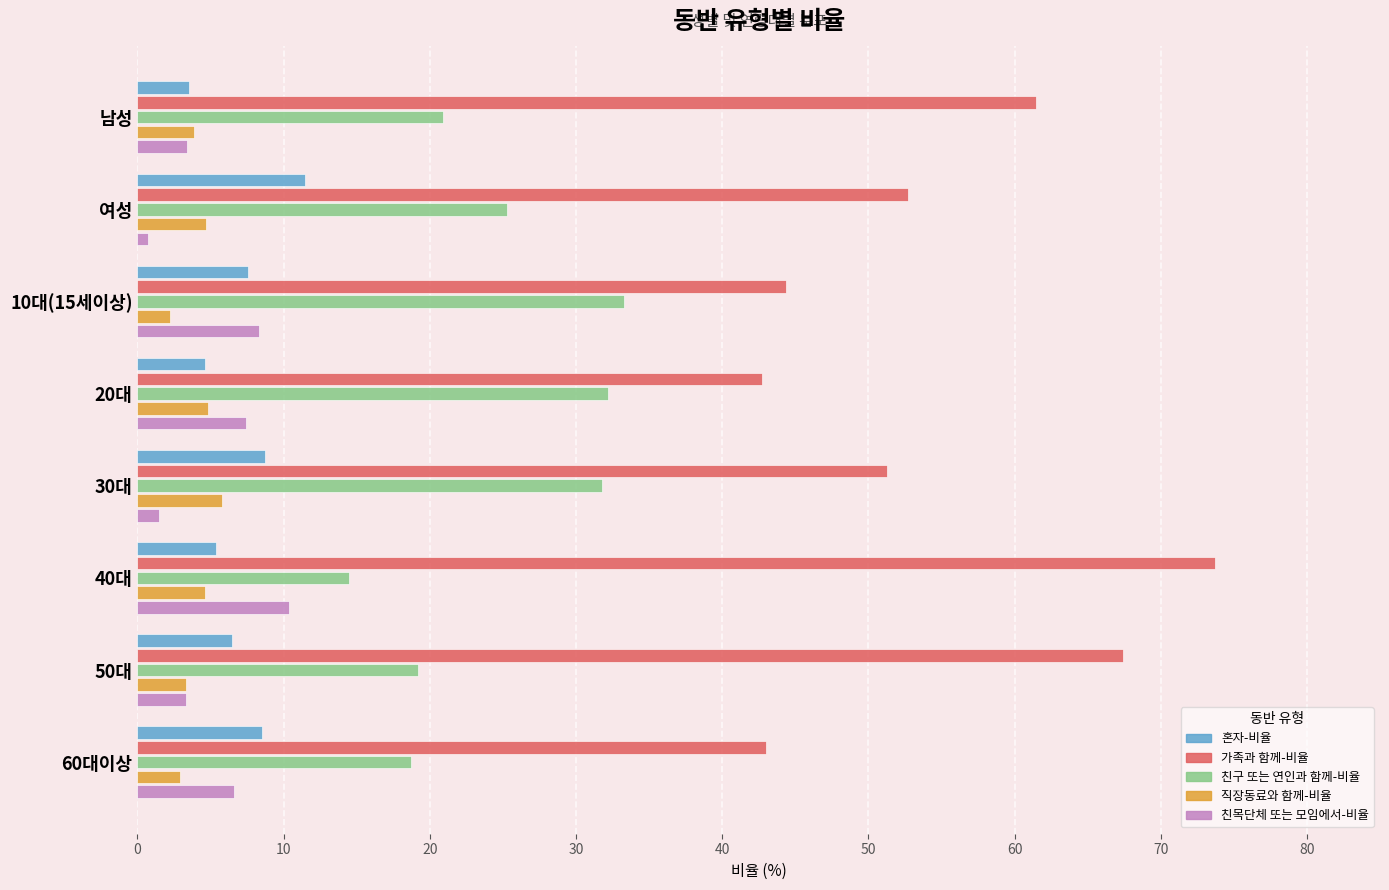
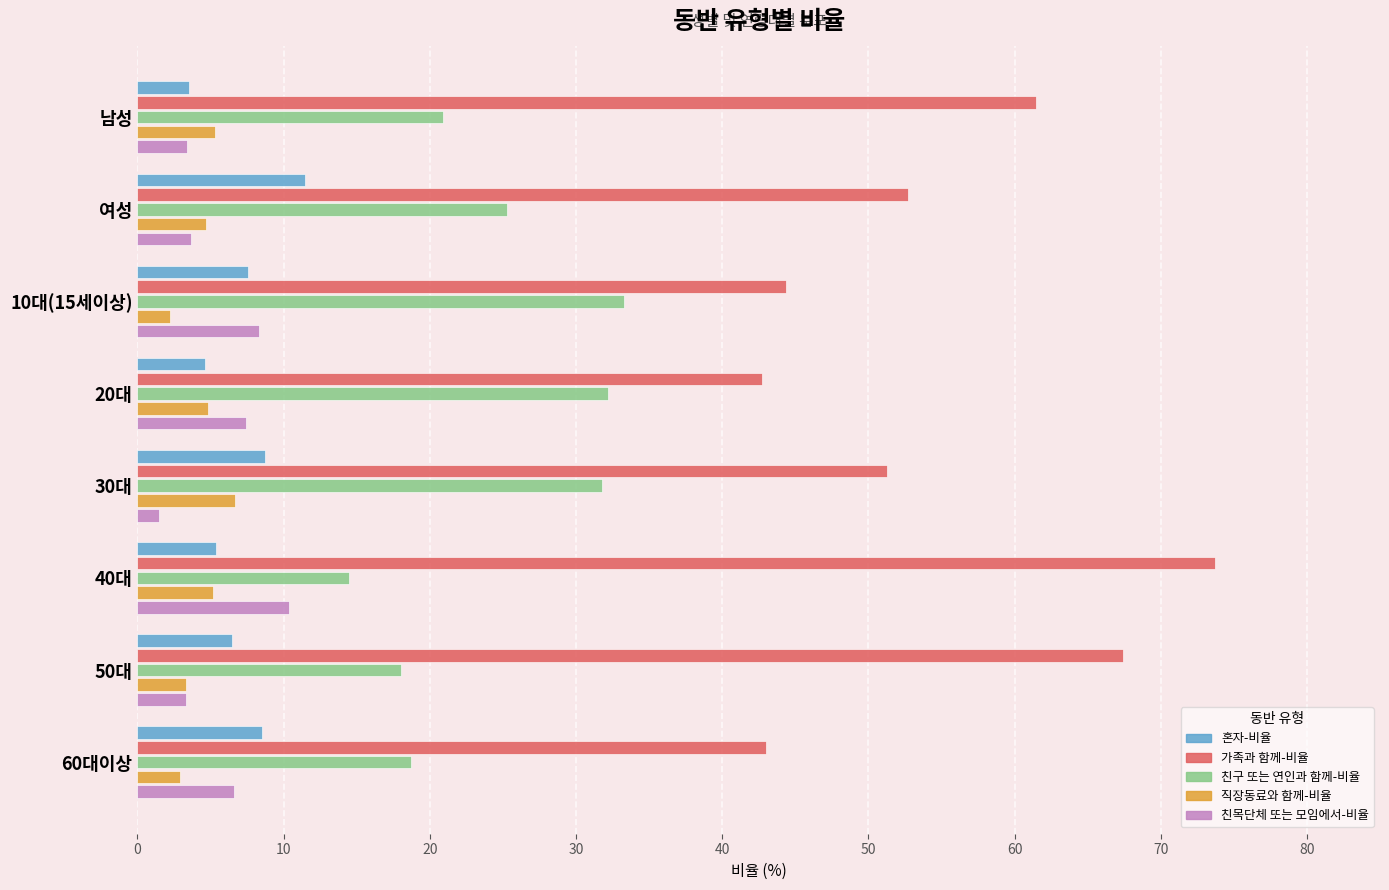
직장동료와 함께-비율, 남성: 3.9 -> 5.3
친목단체 또는 모임에서-비율, 여성: 0.7 -> 3.7
직장동료와 함께-비율, 30대: 5.8 -> 6.7
직장동료와 함께-비율, 40대: 4.6 -> 5.2
친구 또는 연인과 함께-비율, 50대: 19.2 -> 18.0
